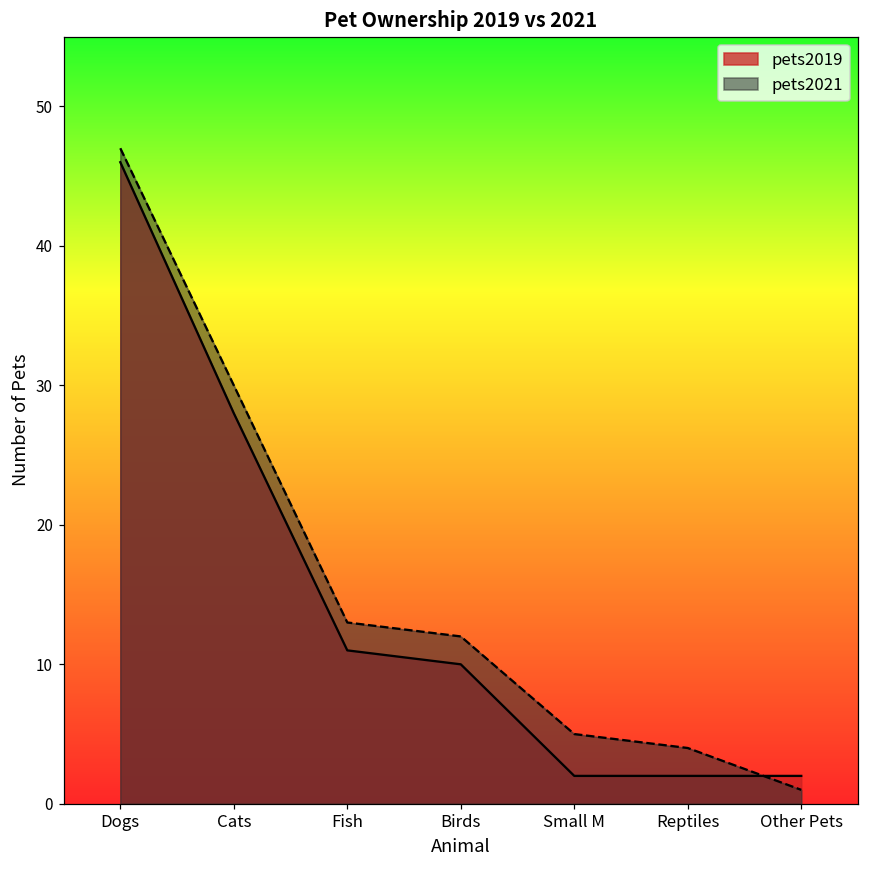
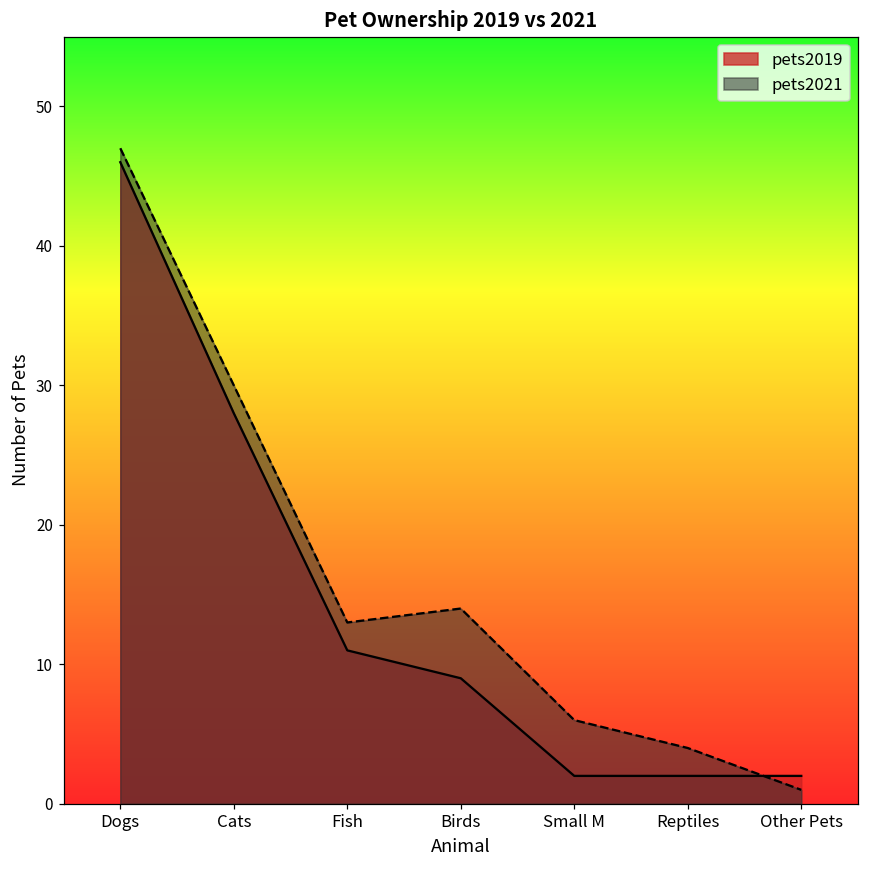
pets2019, Birds: 10 -> 9
pets2021, Birds: 12 -> 14
pets2021, Small M: 5 -> 6
